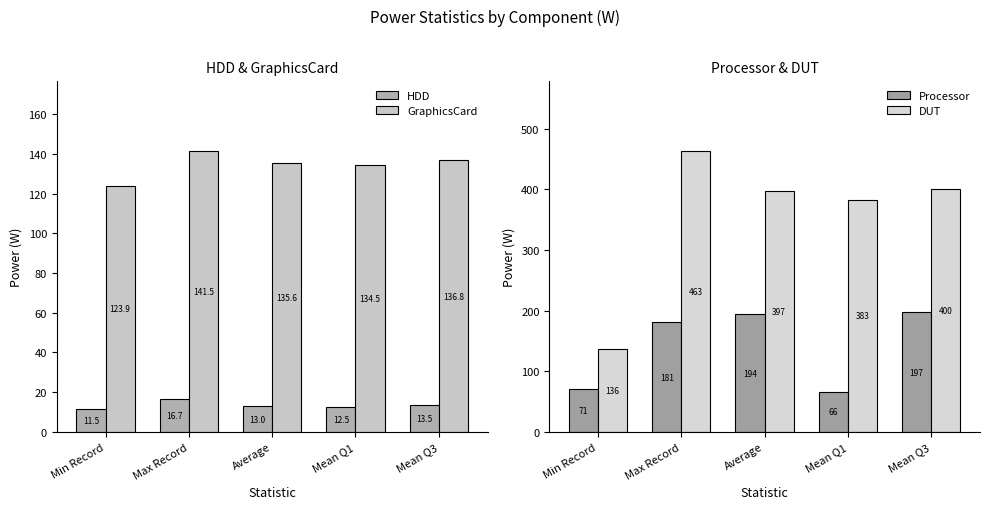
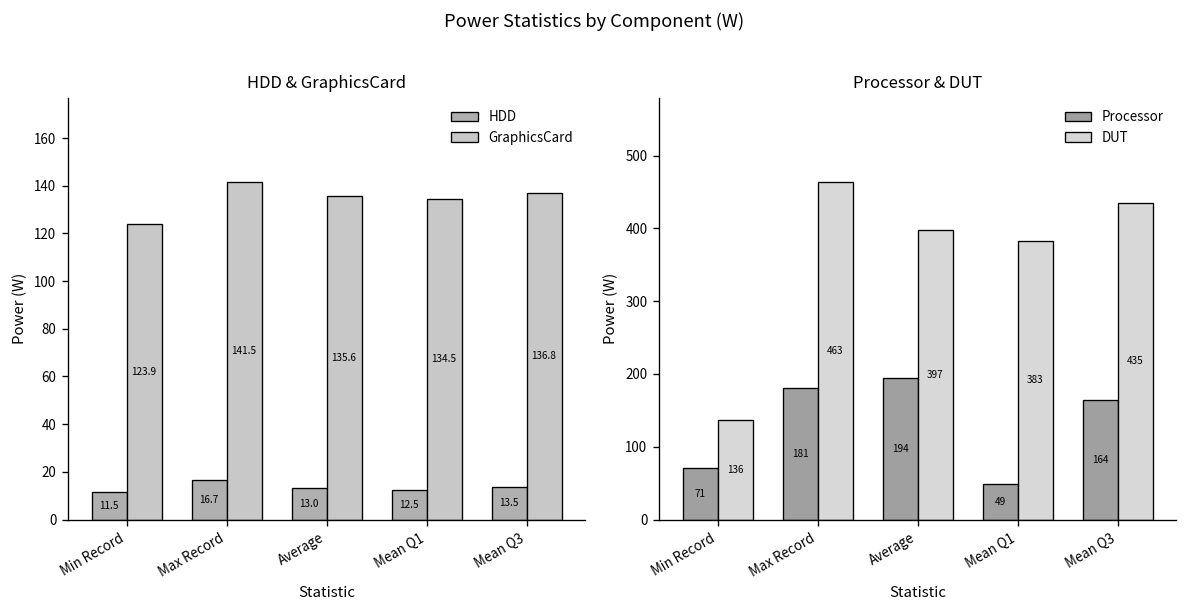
Processor & DUT, Processor, Mean Q1: 66 -> 49
Processor & DUT, Processor, Mean Q3: 197 -> 164
Processor & DUT, DUT, Mean Q3: 400 -> 435
